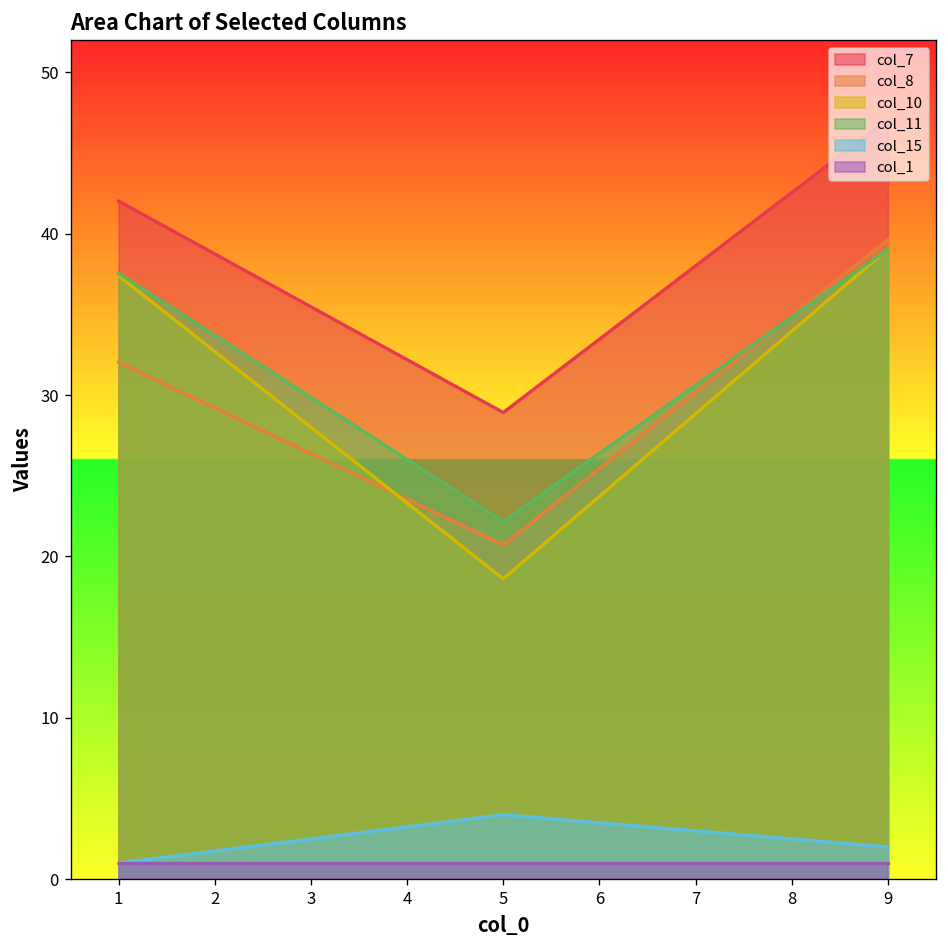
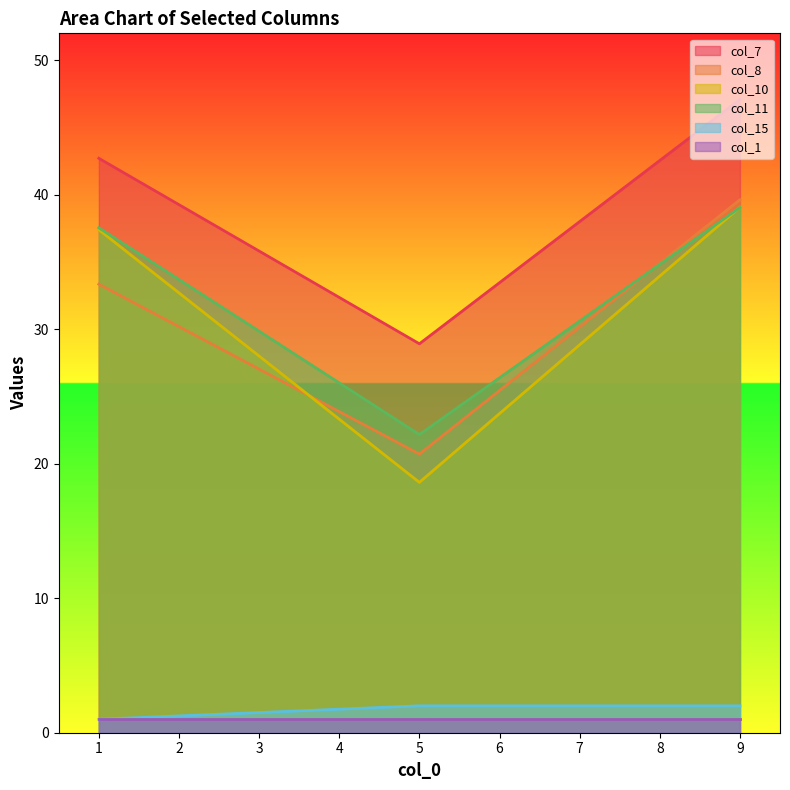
col_7, 1: 42.0 -> 42.7
col_8, 1: 32.0 -> 33.4
col_15, 5: 4 -> 2
